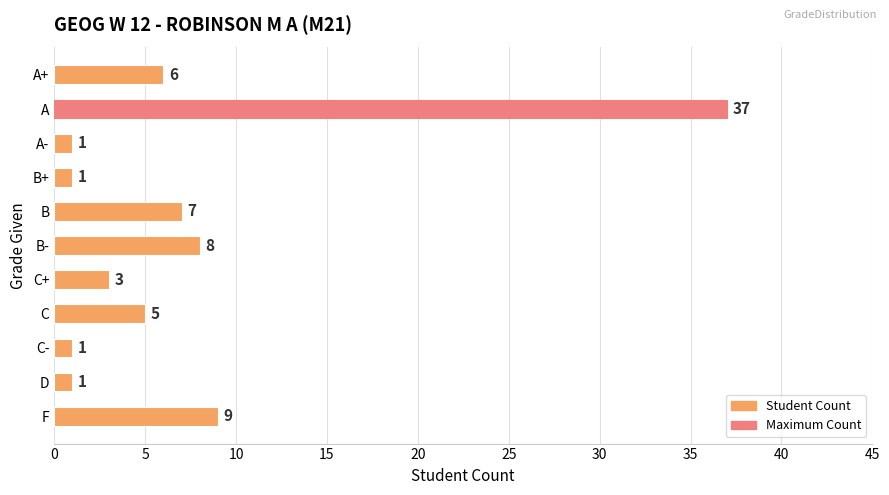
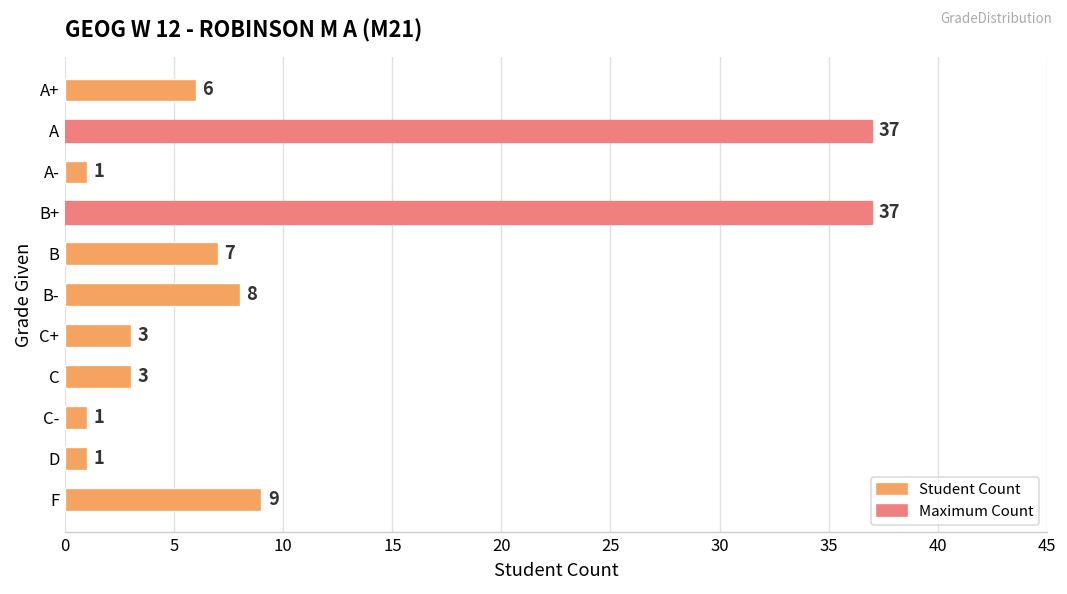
B+: 1 -> 37
C: 5 -> 3
